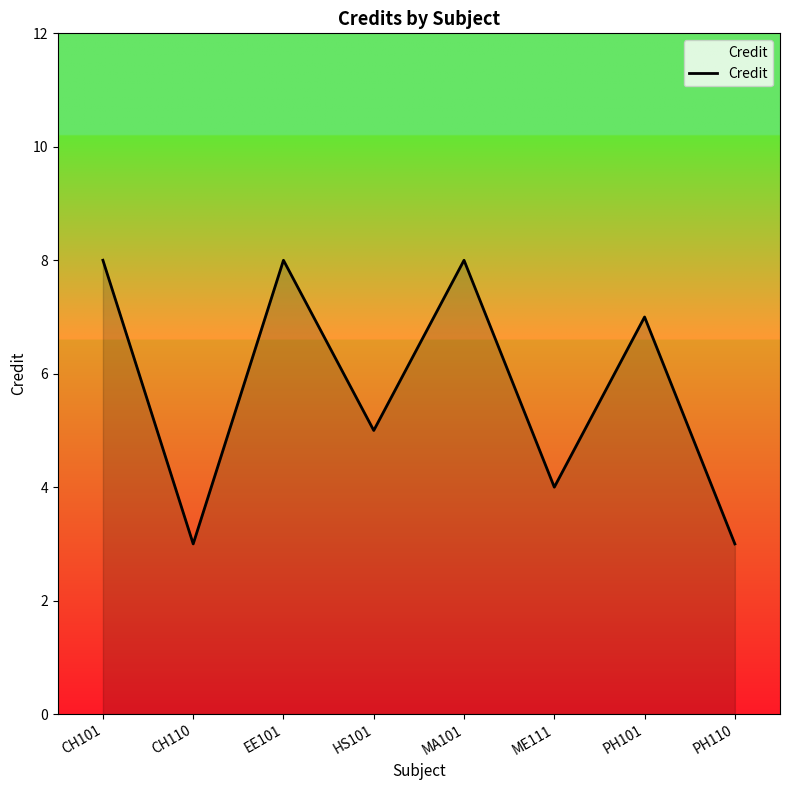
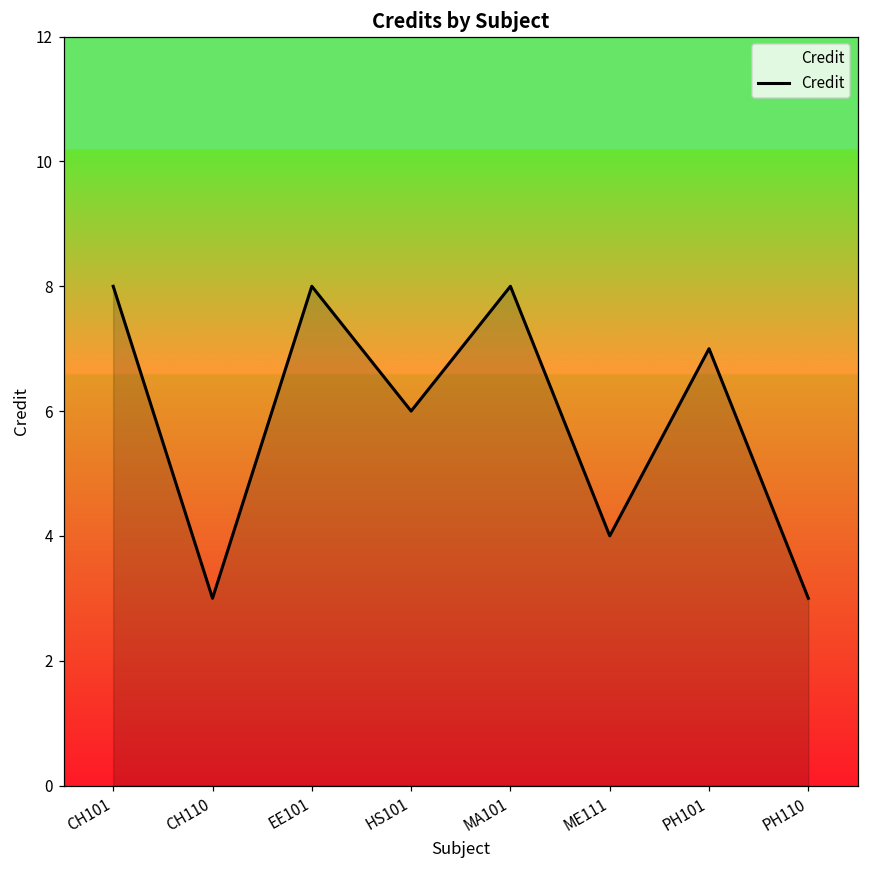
HS101: 5 -> 6
